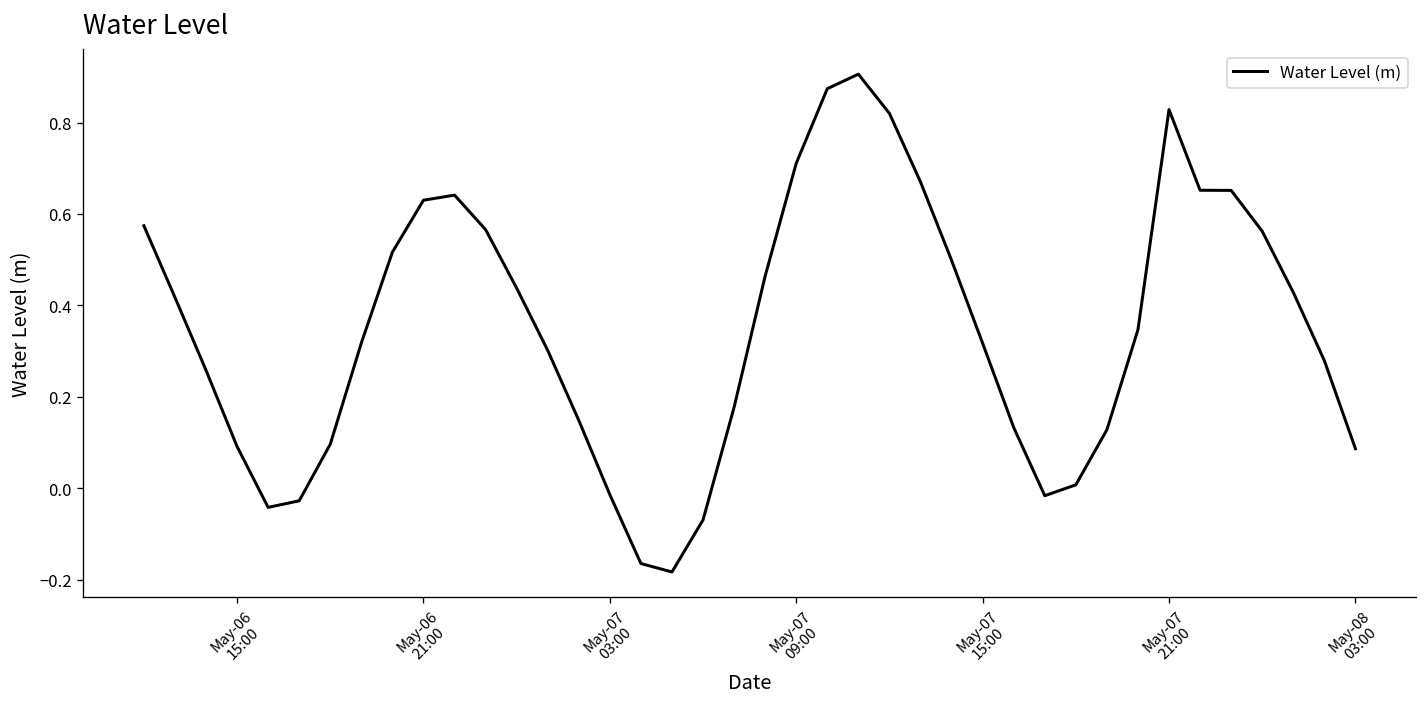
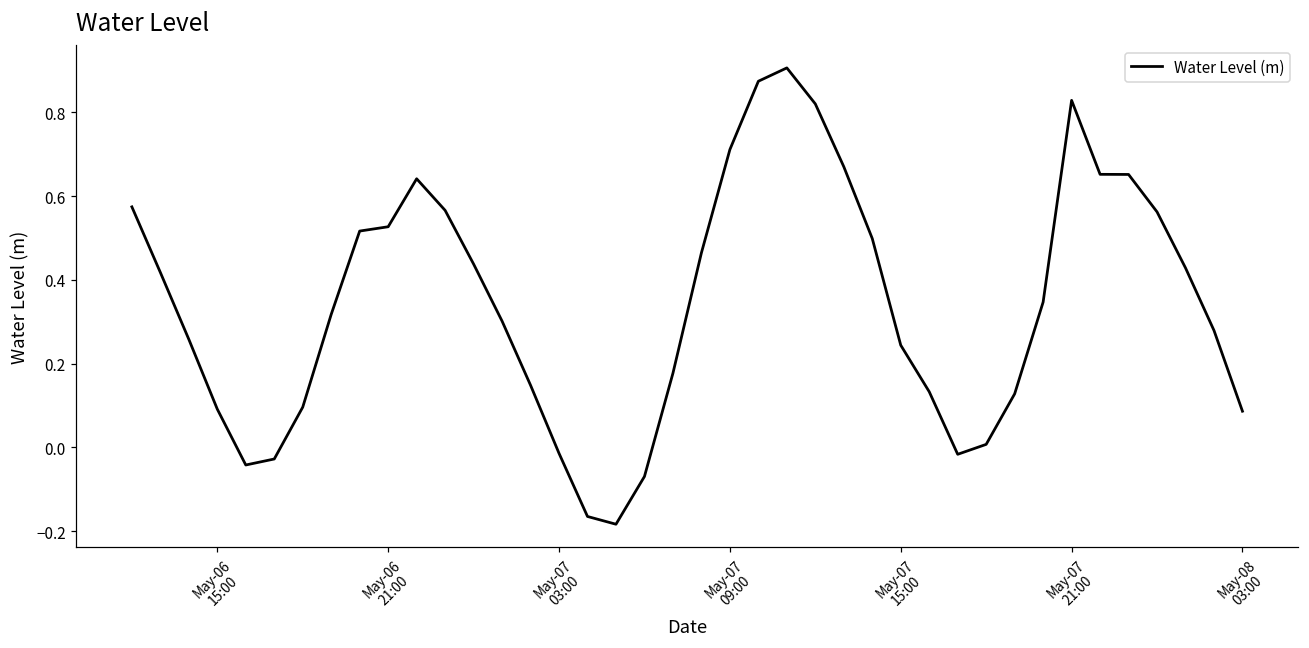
May-06 21:00: 0.63 -> 0.53
May-07 15:00: 0.32 -> 0.24
